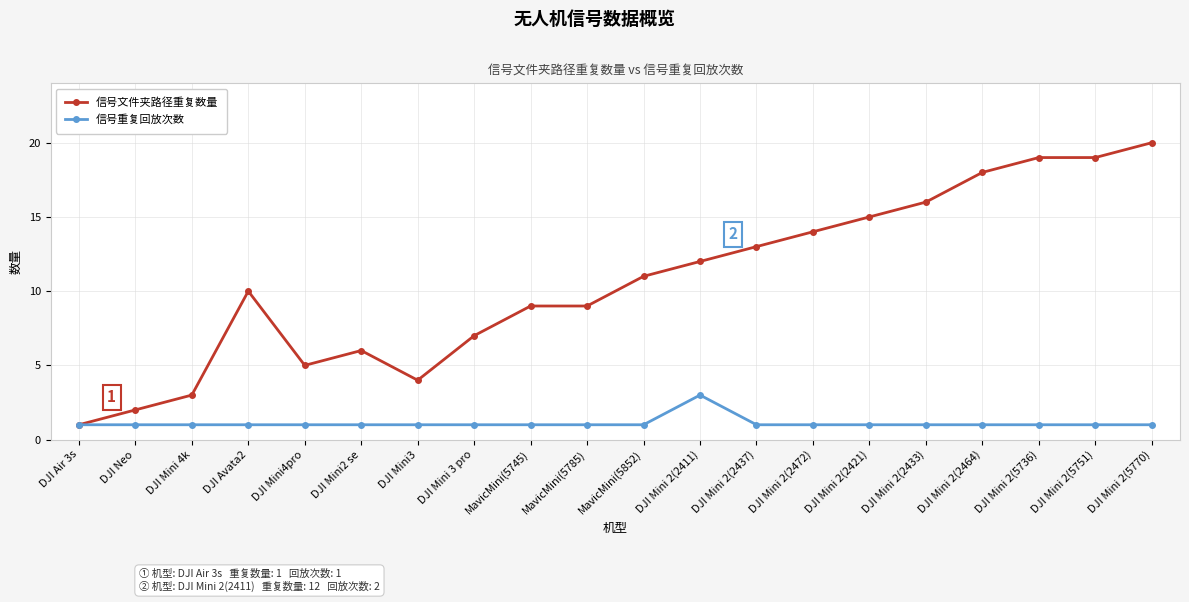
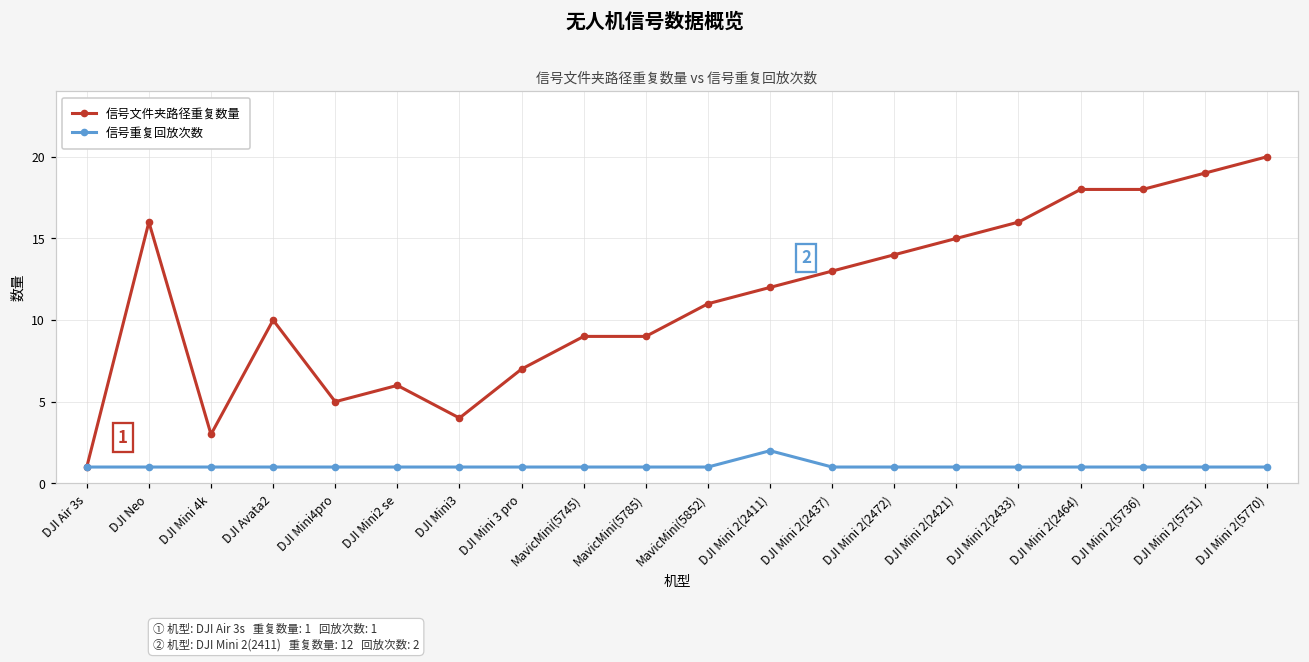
信号文件夹路径重复数量, DJI Neo: 2 -> 16
信号重复回放次数, DJI Mini 2(2411): 3 -> 2
信号文件夹路径重复数量, DJI Mini 2(5736): 19 -> 18
